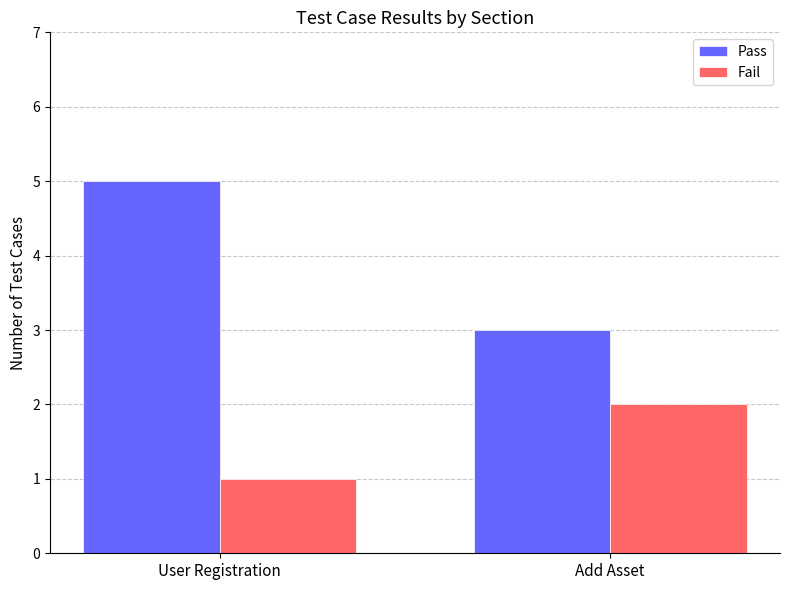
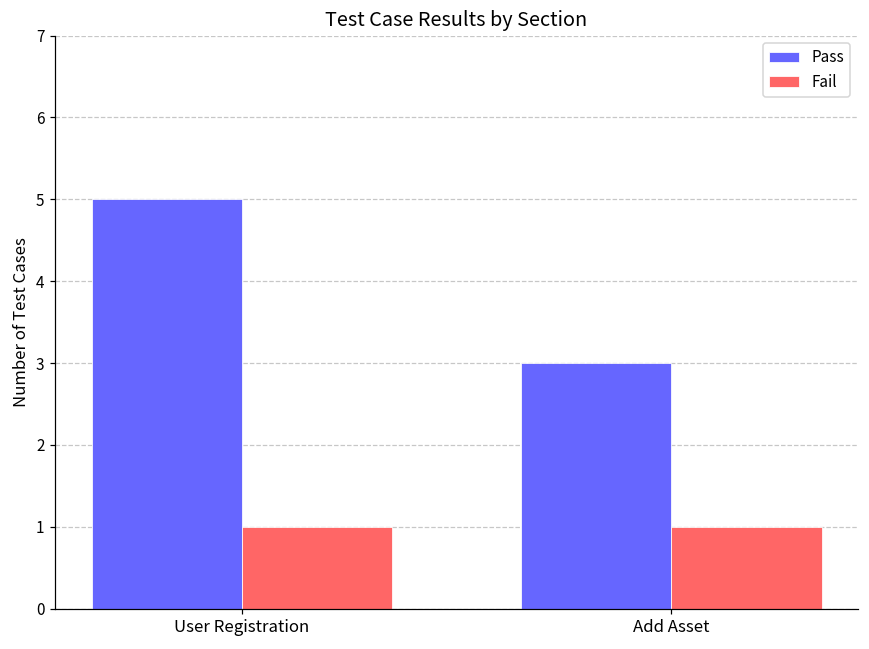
Fail, Add Asset: 2 -> 1
